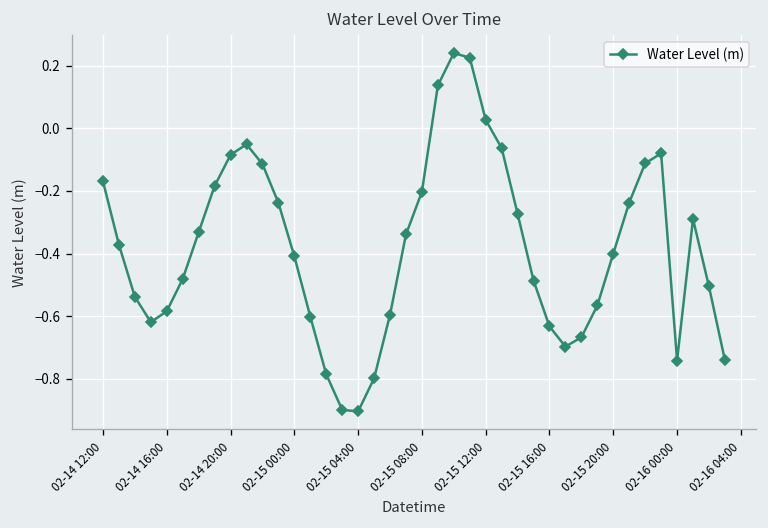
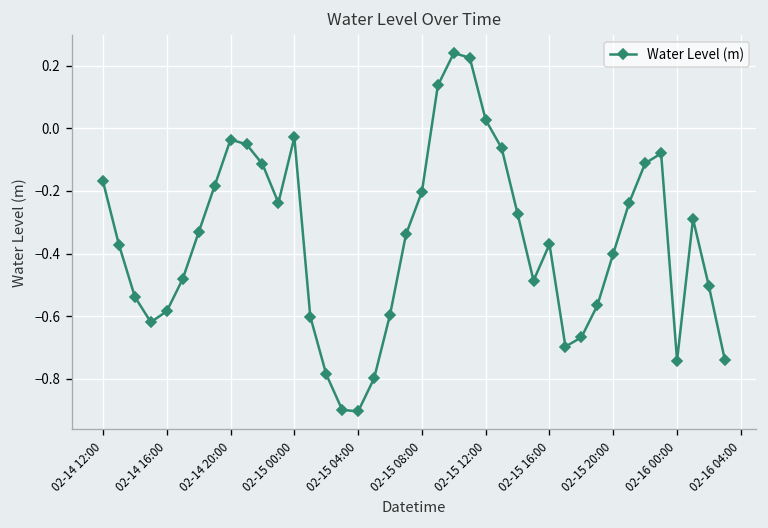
02-14 20:00: -0.08 -> -0.04
02-15 00:00: -0.41 -> -0.03
02-15 16:00: -0.63 -> -0.37
